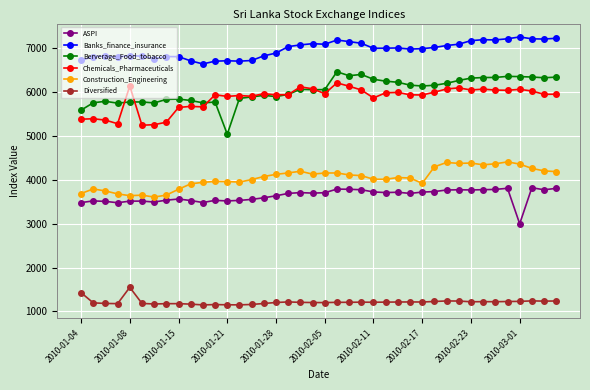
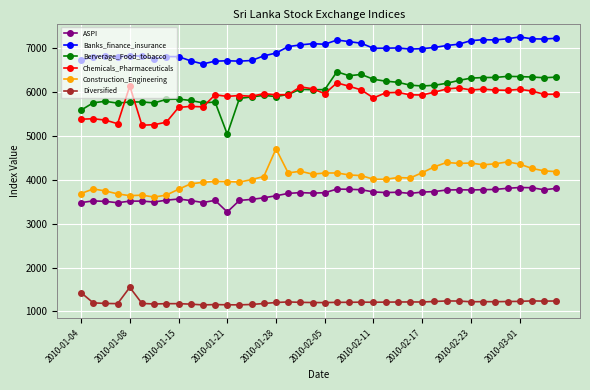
ASPI, 2010-01-21: 3500 -> 3300
Construction_Engineering, 2010-01-28: 4100 -> 4700
Construction_Engineering, 2010-02-17: 3900 -> 4200
ASPI, 2010-03-01: 3000 -> 3800
